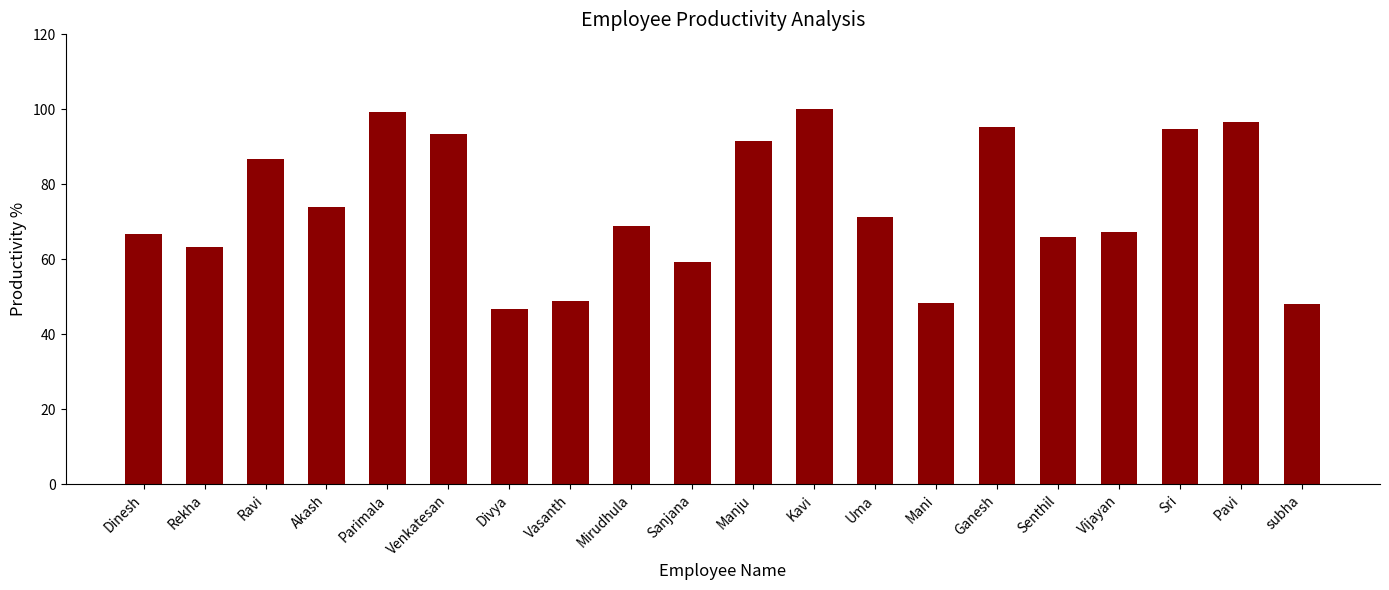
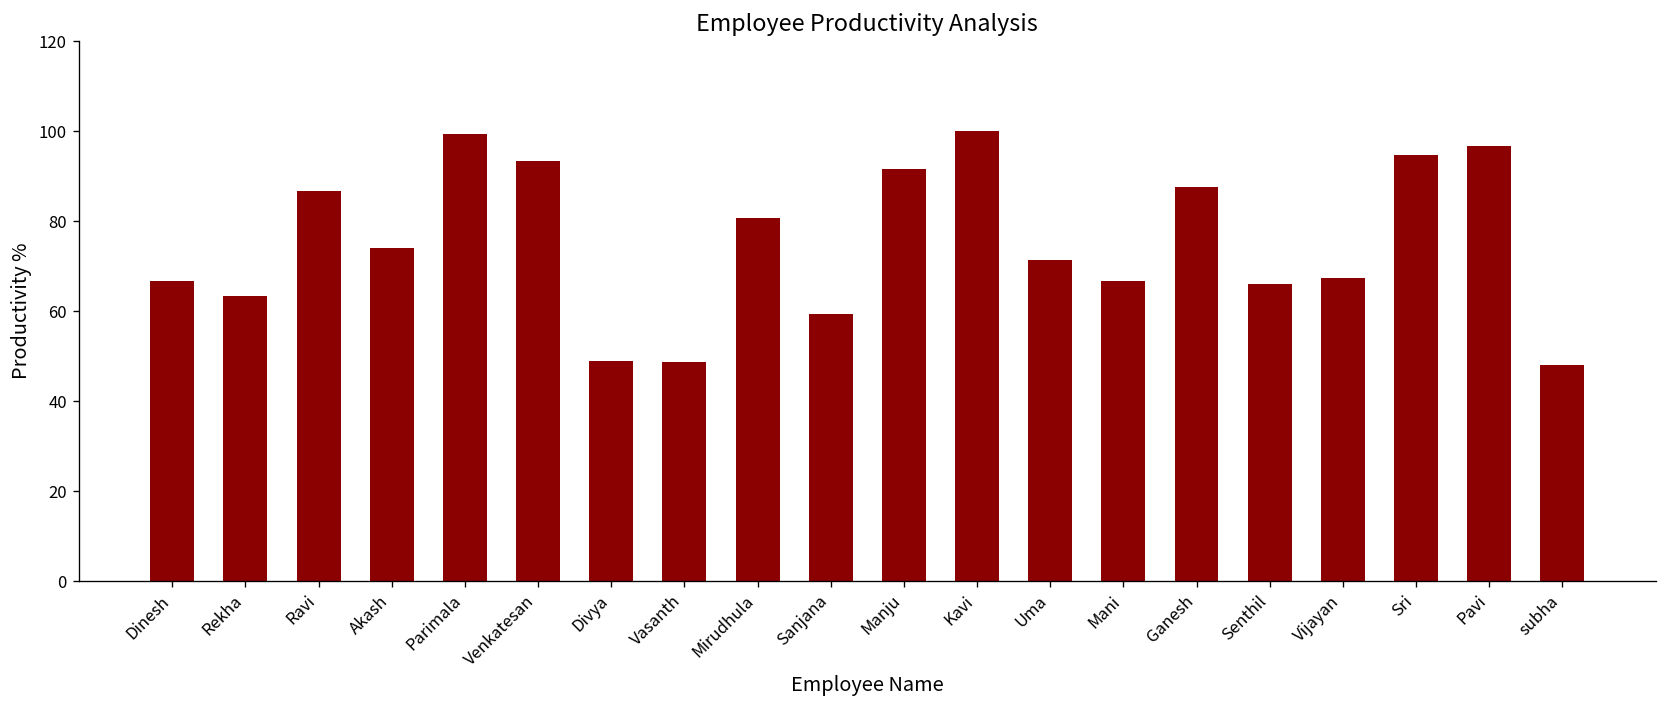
Divya: 47 -> 49
Mirudhula: 69 -> 81
Mani: 48 -> 67
Ganesh: 95 -> 88
